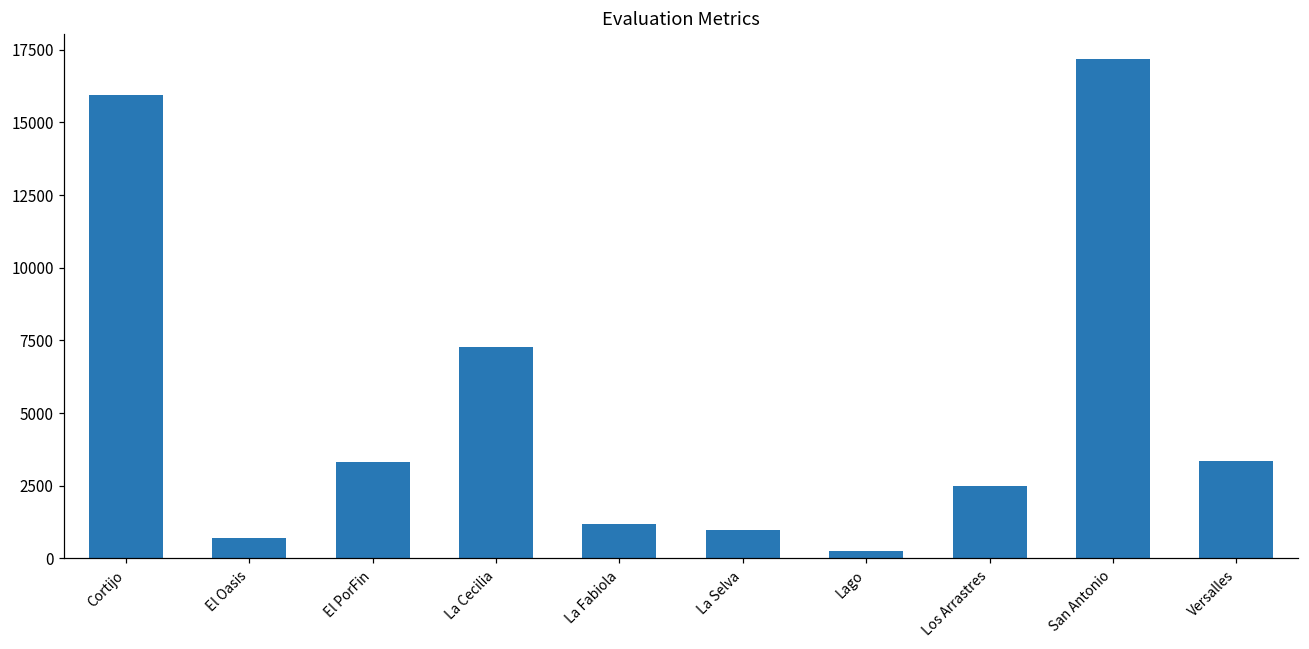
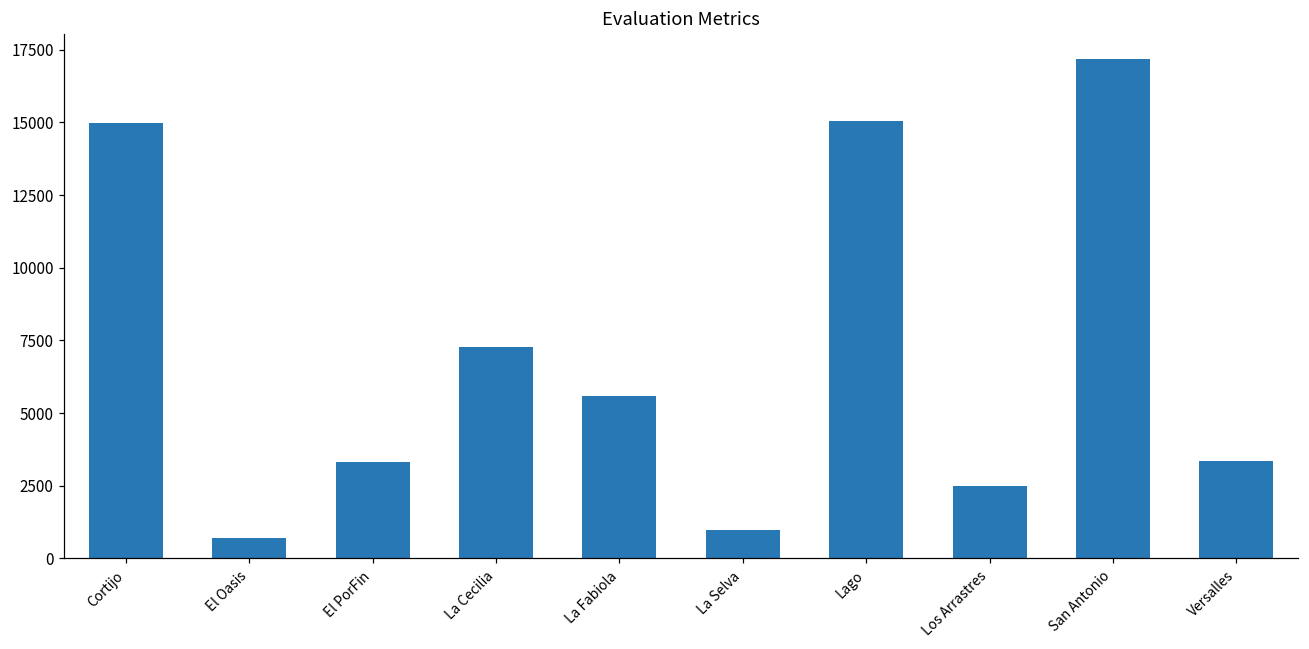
Cortijo: 15900 -> 15000
La Fabiola: 1200 -> 5600
Lago: 300 -> 15000
